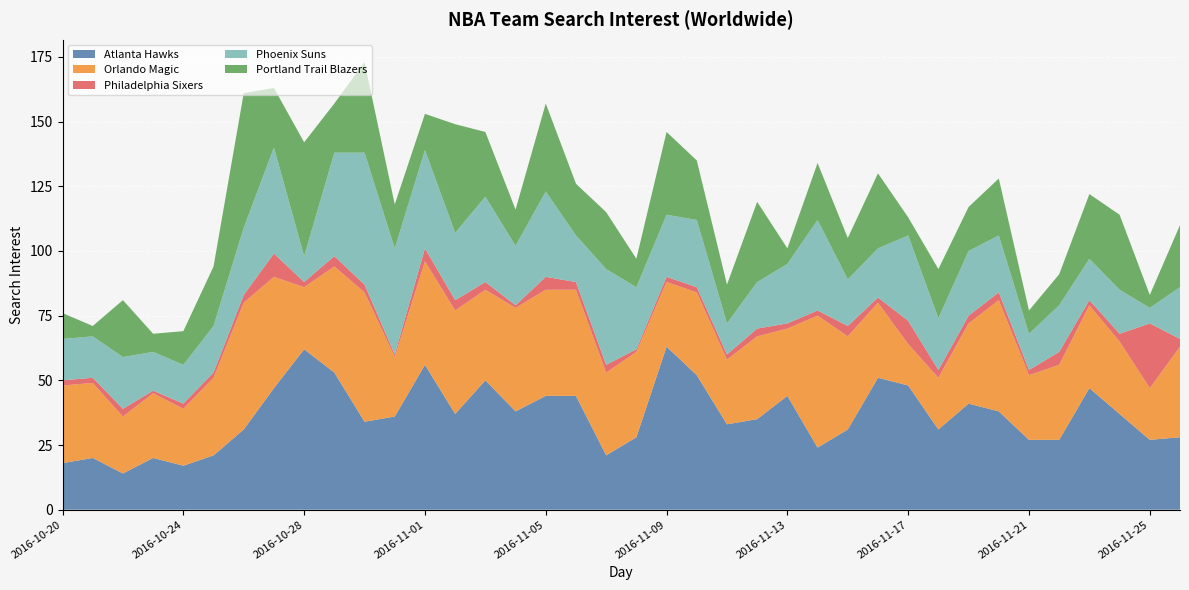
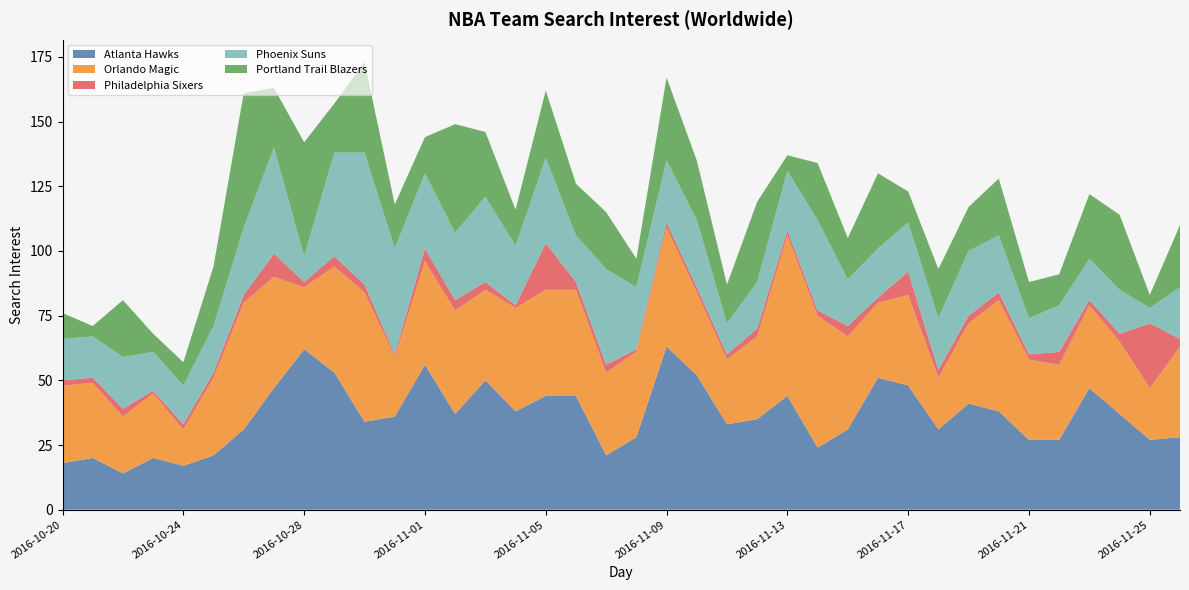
Orlando Magic, 2016-10-24: 22 -> 14
Portland Trail Blazers, 2016-10-24: 13 -> 9
Phoenix Suns, 2016-11-01: 38 -> 29
Philadelphia Sixers, 2016-11-05: 5 -> 18
Portland Trail Blazers, 2016-11-05: 34 -> 26
Orlando Magic, 2016-11-09: 25 -> 46
Orlando Magic, 2016-11-13: 26 -> 62
Orlando Magic, 2016-11-17: 16 -> 35
Phoenix Suns, 2016-11-17: 33 -> 19
Portland Trail Blazers, 2016-11-17: 7 -> 12
Orlando Magic, 2016-11-21: 25 -> 31
Portland Trail Blazers, 2016-11-21: 9 -> 14
